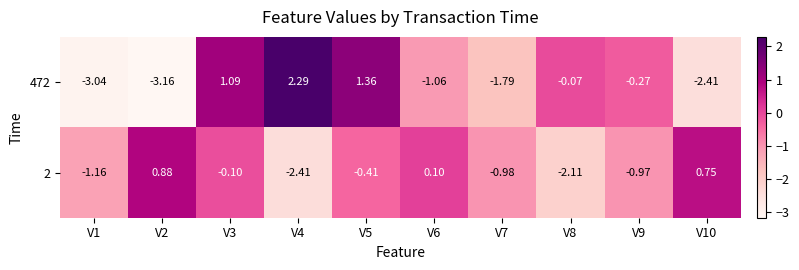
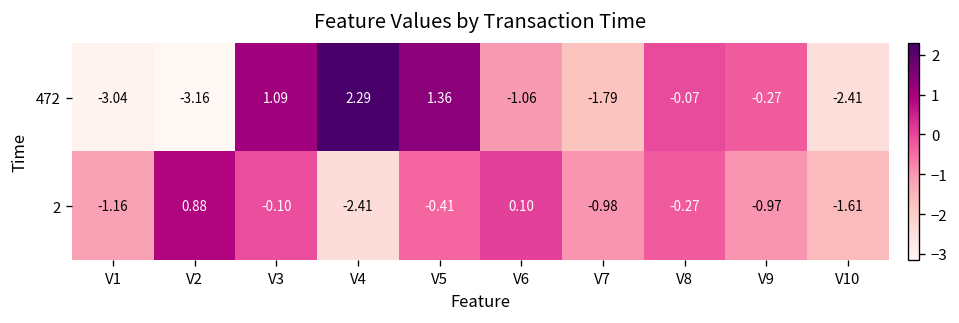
2, V8: -2.11 -> -0.27
2, V10: 0.75 -> -1.61
